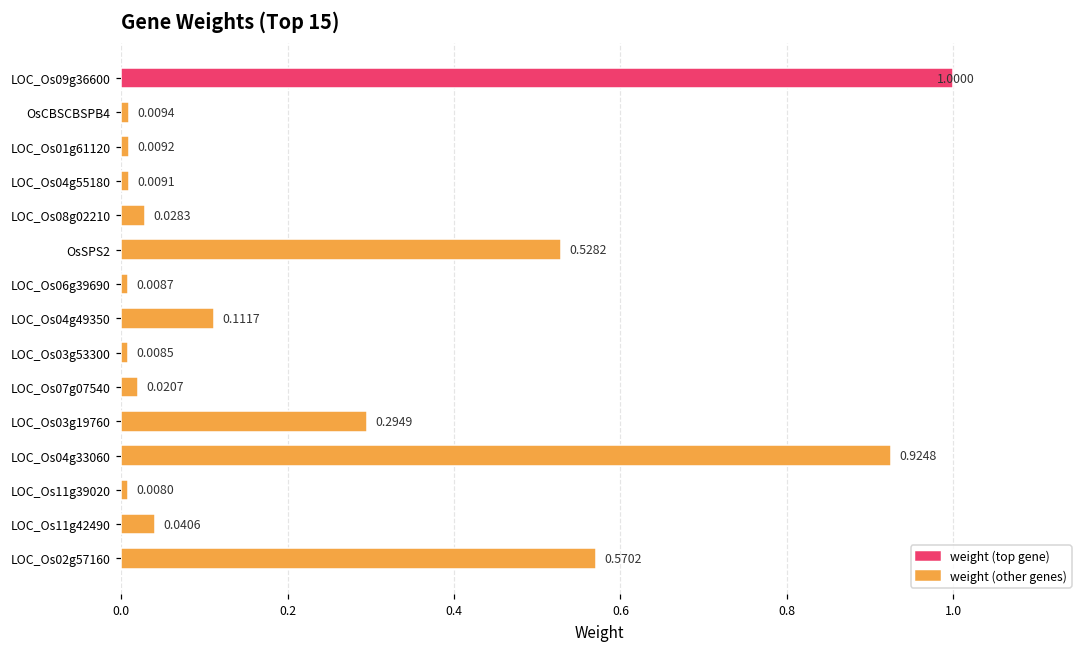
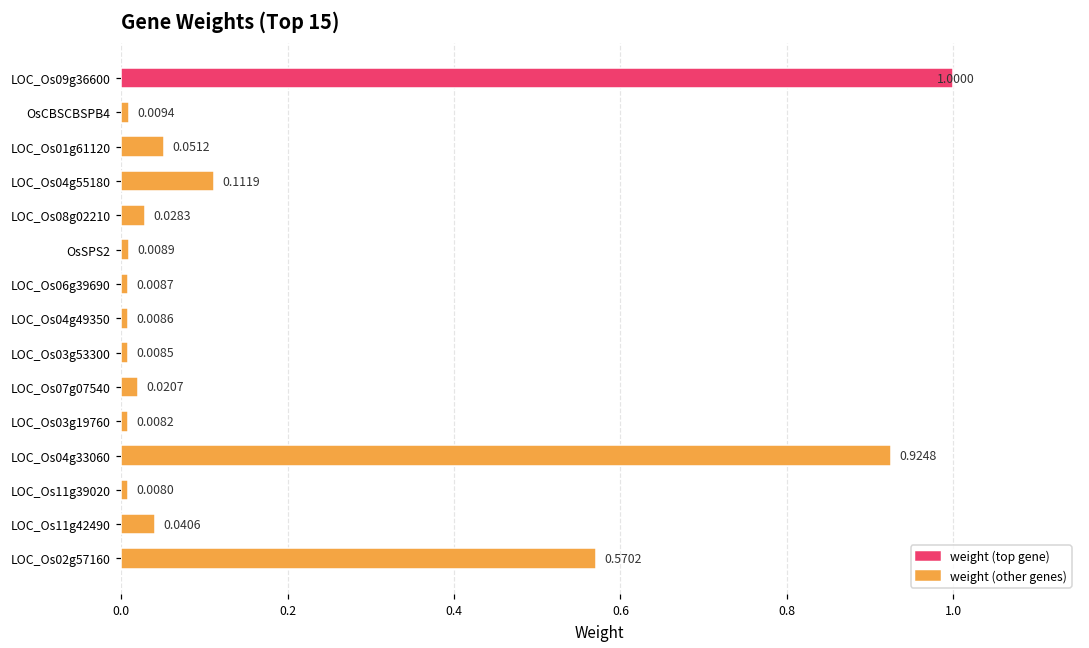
LOC_Os01g61120: 0.0092 -> 0.0512
LOC_Os04g55180: 0.0091 -> 0.1119
OsSPS2: 0.5282 -> 0.0089
LOC_Os04g49350: 0.1117 -> 0.0086
LOC_Os03g19760: 0.2949 -> 0.0082
